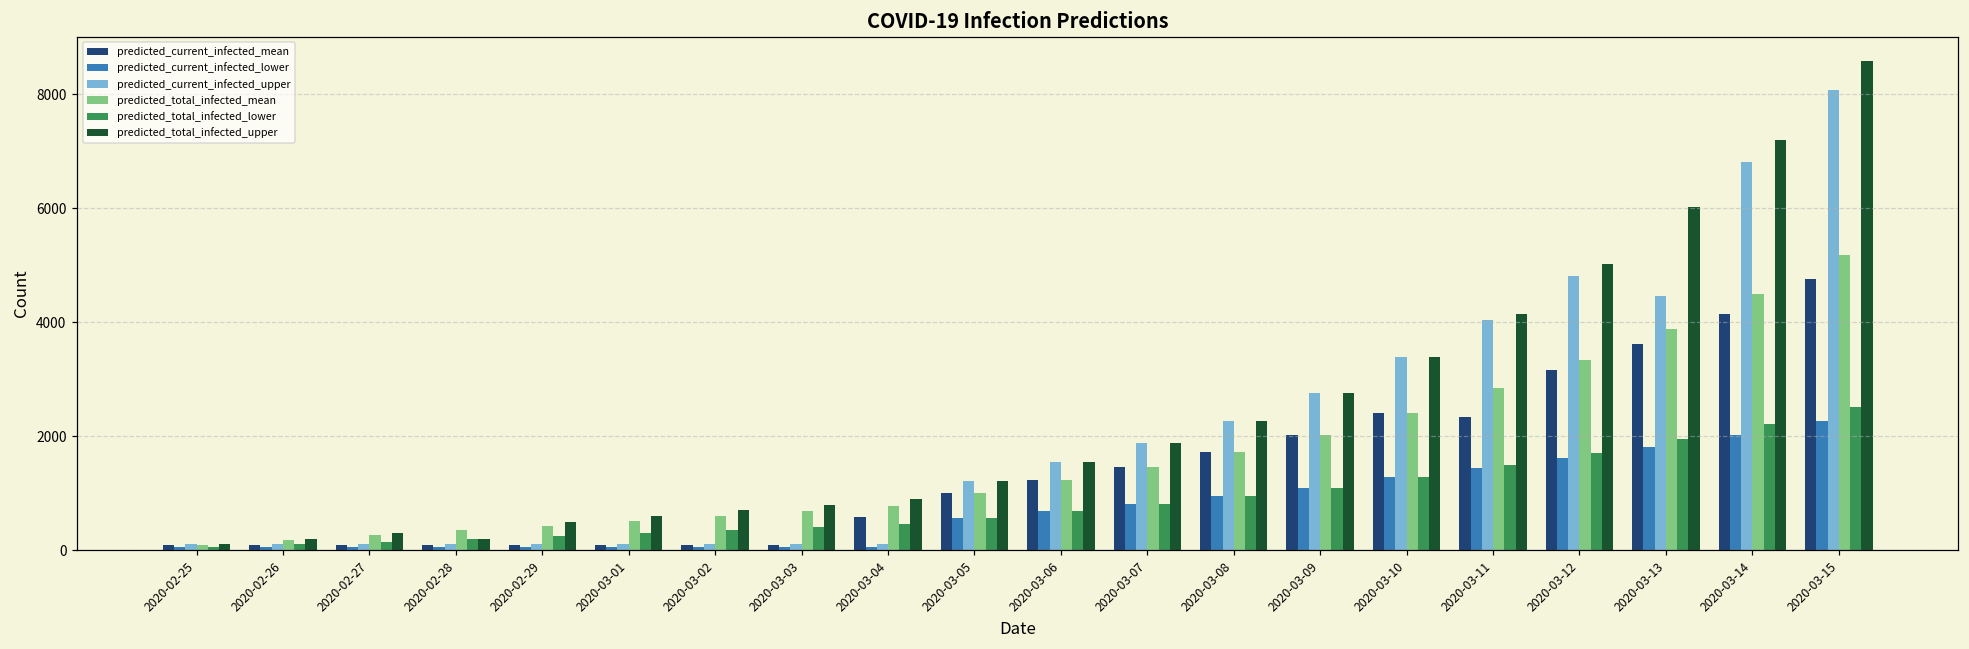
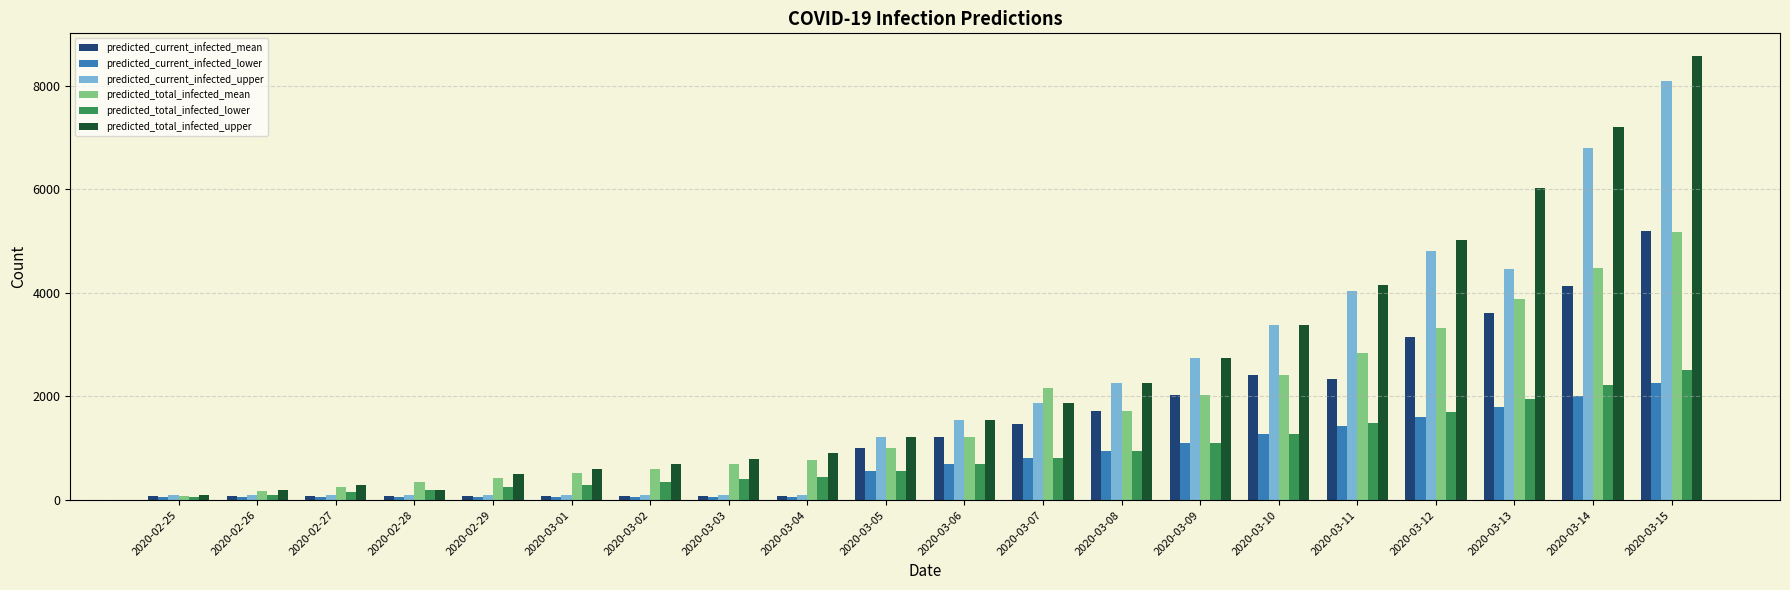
predicted_current_infected_mean, 2020-03-04: 600 -> 100
predicted_total_infected_mean, 2020-03-07: 1500 -> 2200
predicted_current_infected_mean, 2020-03-15: 4800 -> 5200
